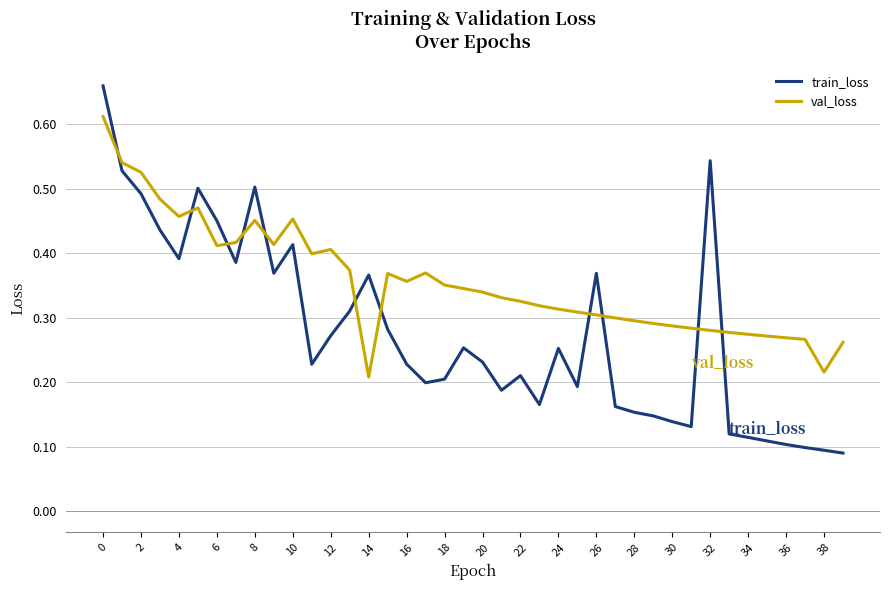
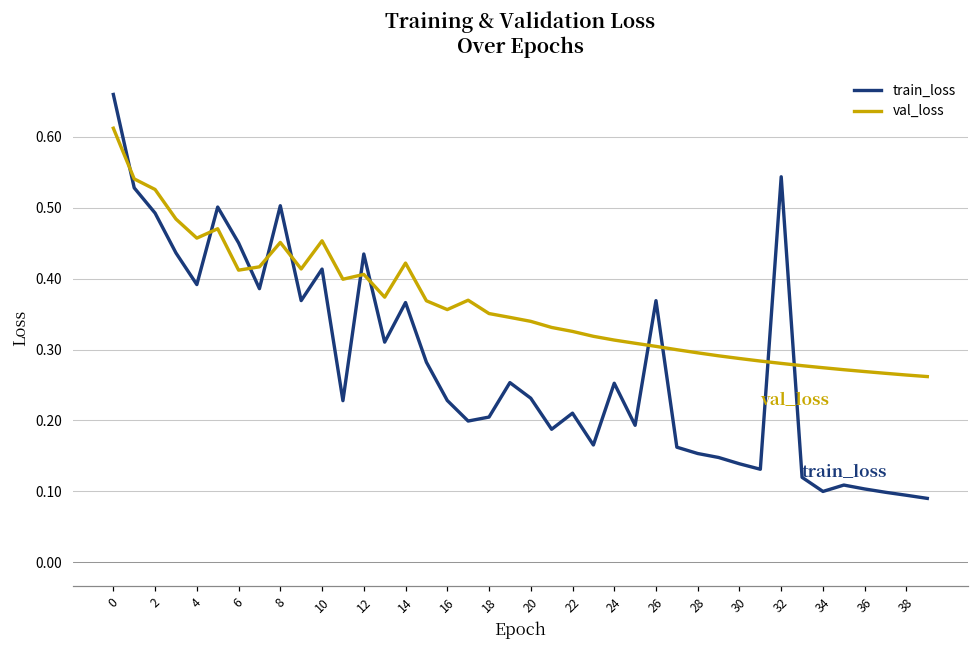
train_loss, 12: 0.27 -> 0.43
val_loss, 14: 0.21 -> 0.42
train_loss, 34: 0.11 -> 0.10
val_loss, 38: 0.22 -> 0.26
